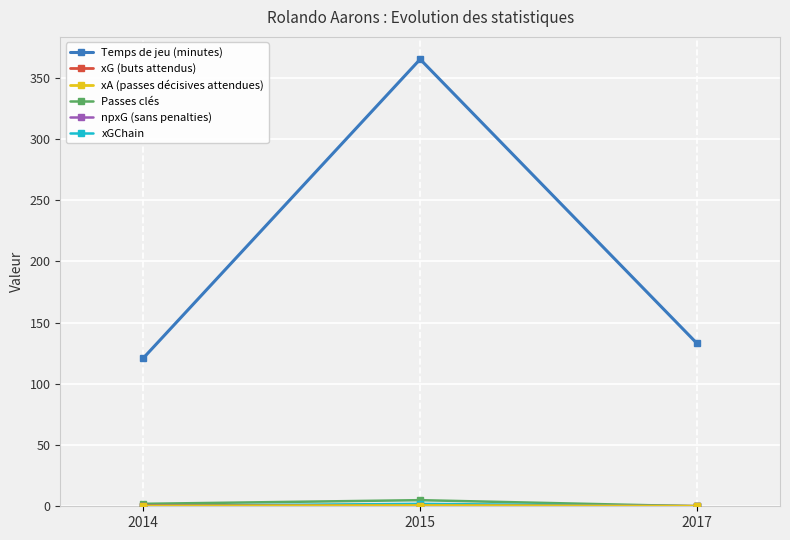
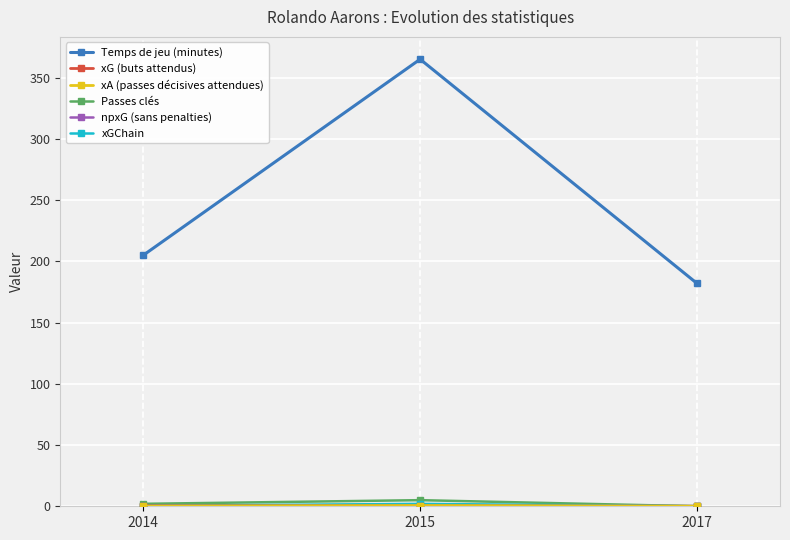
Temps de jeu (minutes), 2014: 121 -> 205
Temps de jeu (minutes), 2017: 133 -> 182
